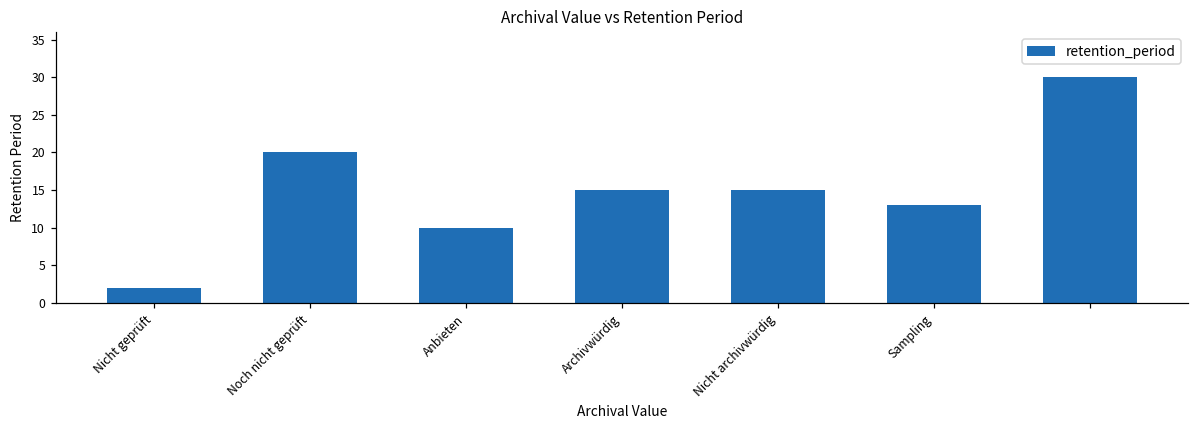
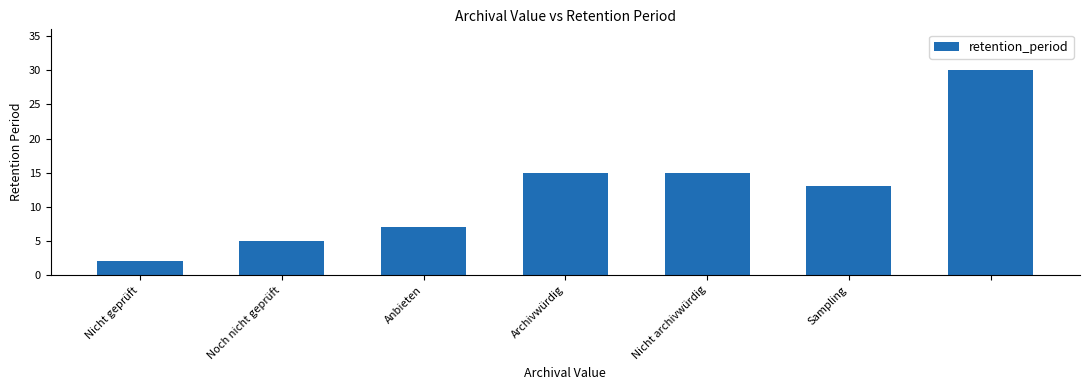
Noch nicht geprüft: 20 -> 5
Anbieten: 10 -> 7
